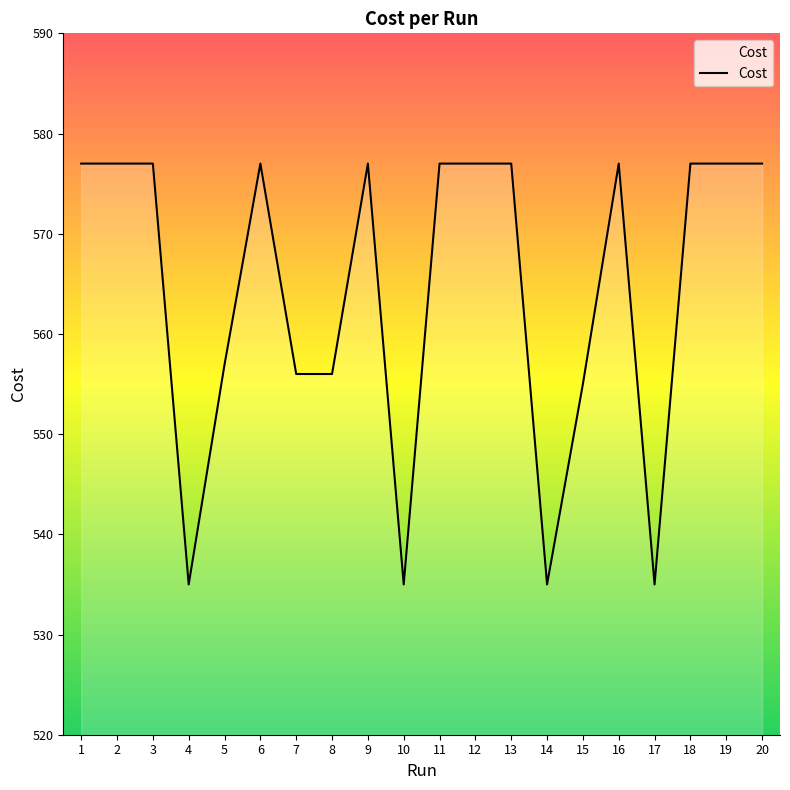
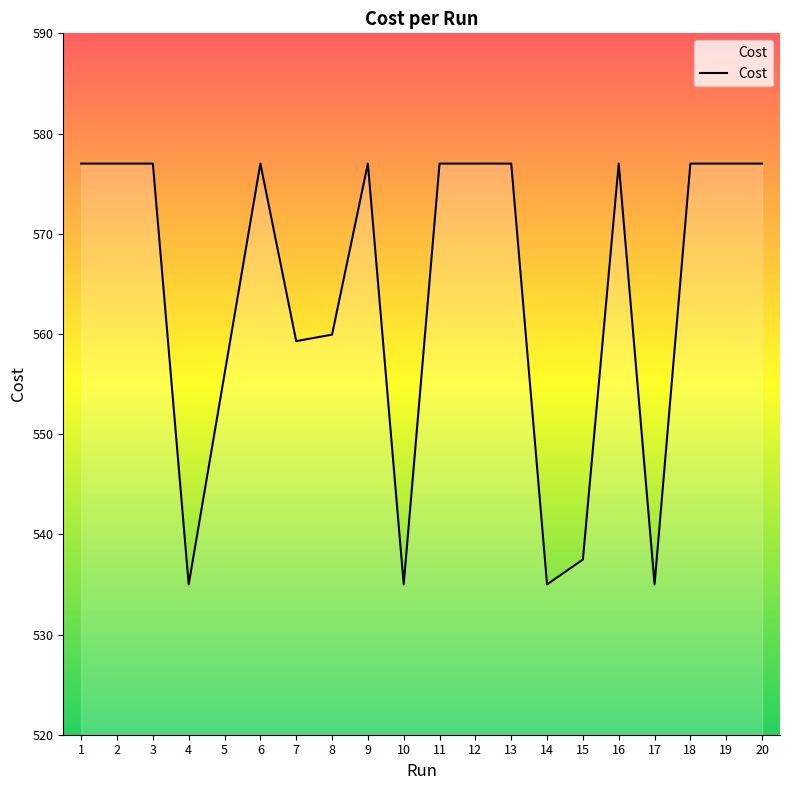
5: 556.9 -> 556.0
7: 556.0 -> 559.3
8: 556.0 -> 559.9
15: 555.0 -> 537.5
